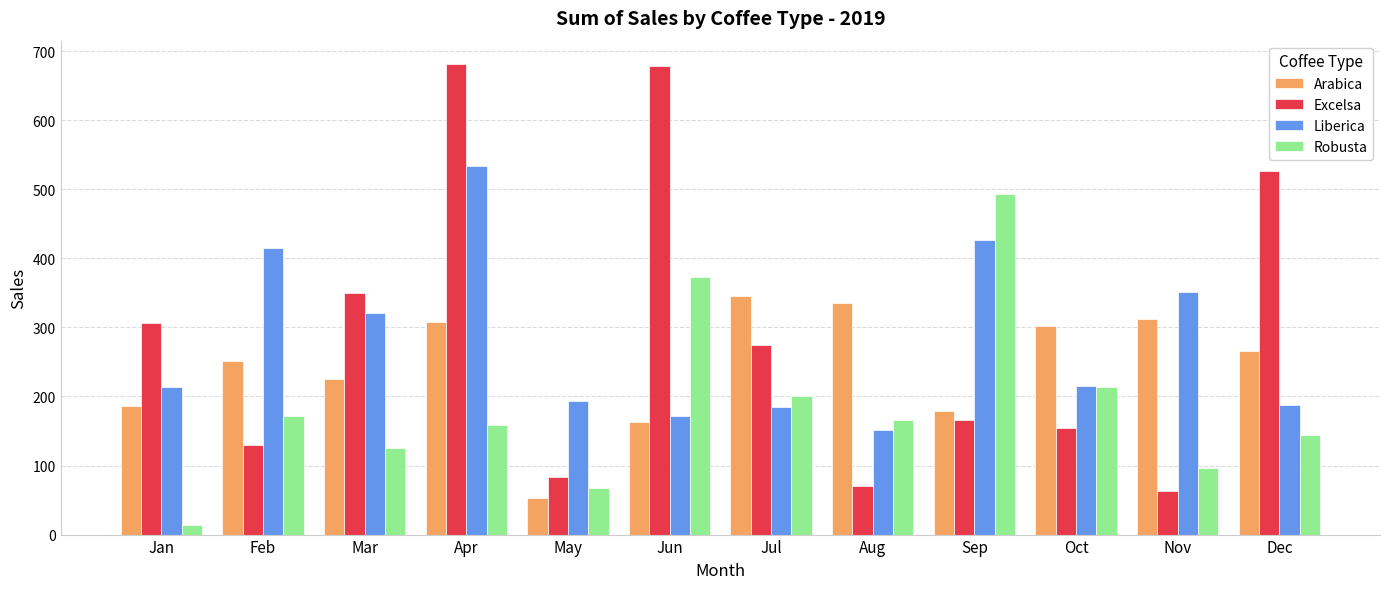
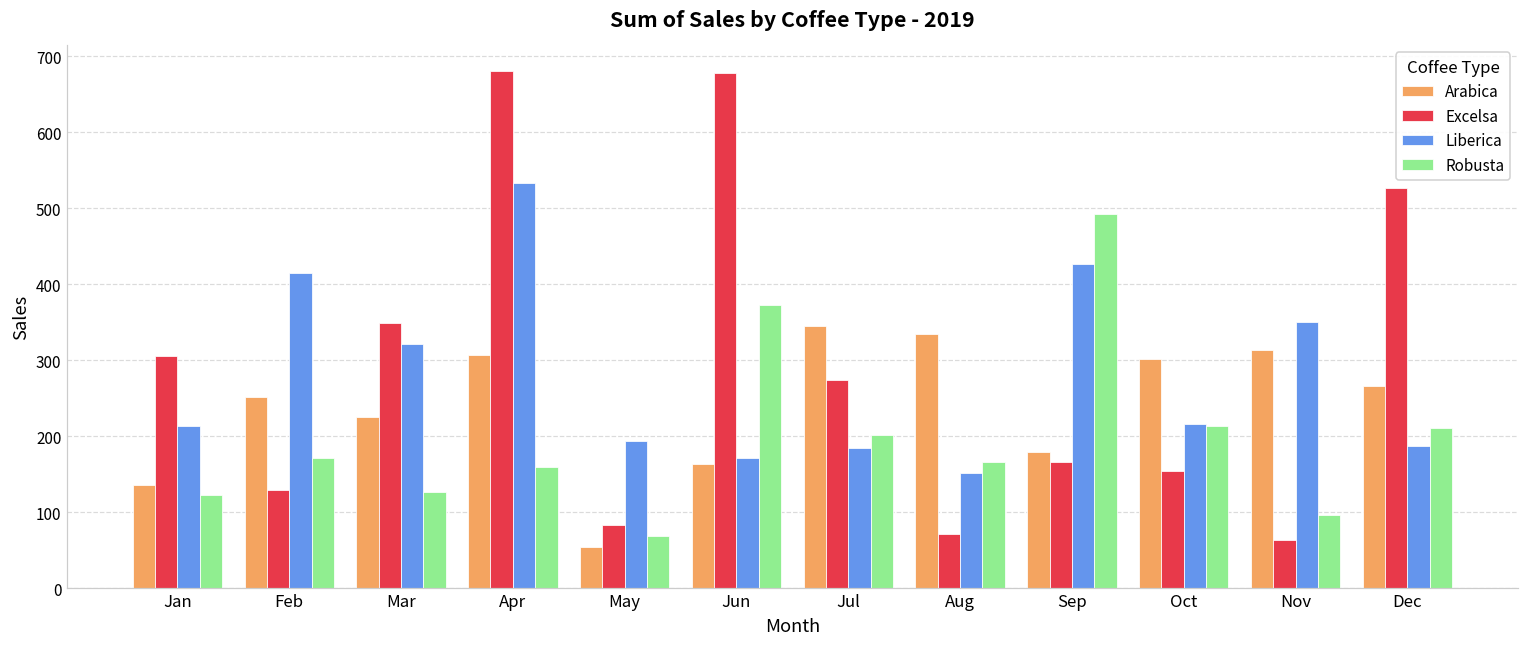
Arabica, Jan: 190 -> 140
Robusta, Jan: 10 -> 120
Robusta, Dec: 140 -> 210
